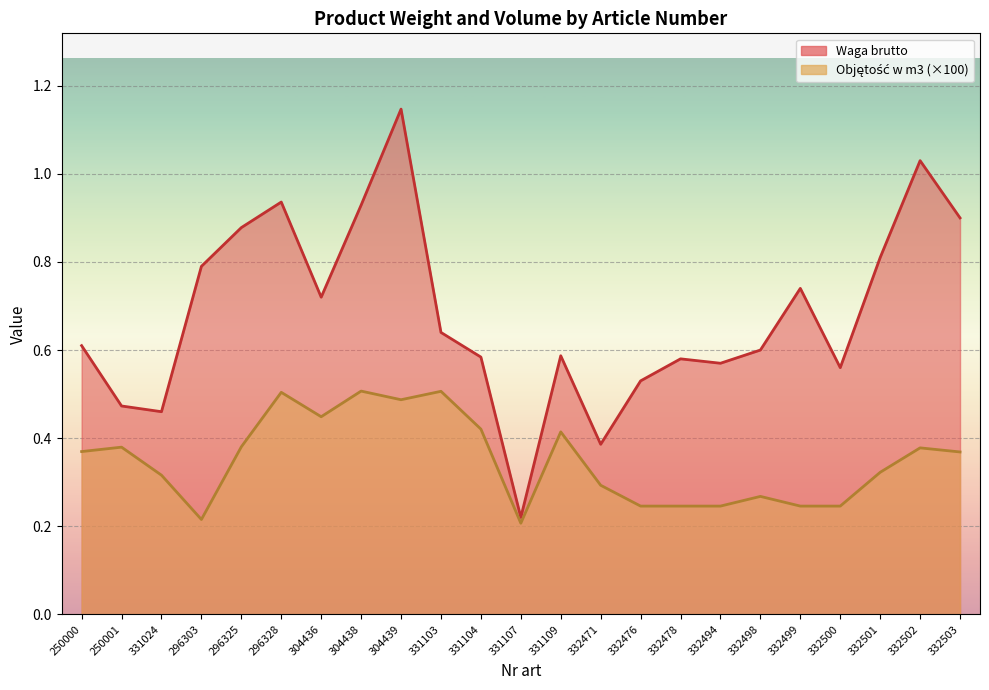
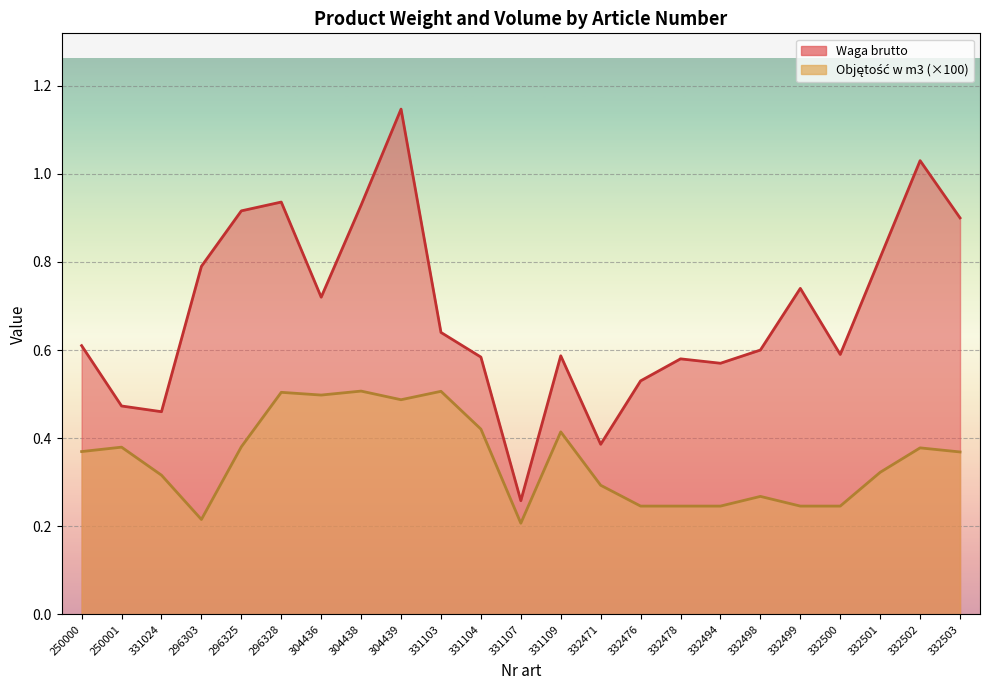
Waga brutto, 296325: 0.88 -> 0.92
Objętość w m3 (×100), 304436: 0.45 -> 0.50
Waga brutto, 331107: 0.22 -> 0.26
Waga brutto, 332500: 0.56 -> 0.59
